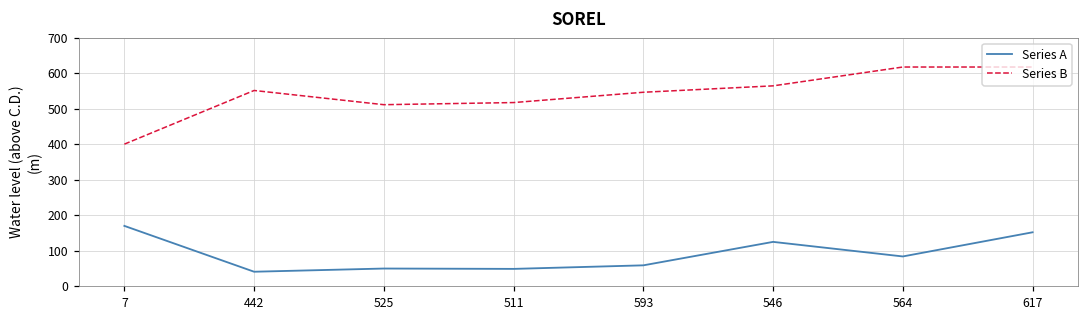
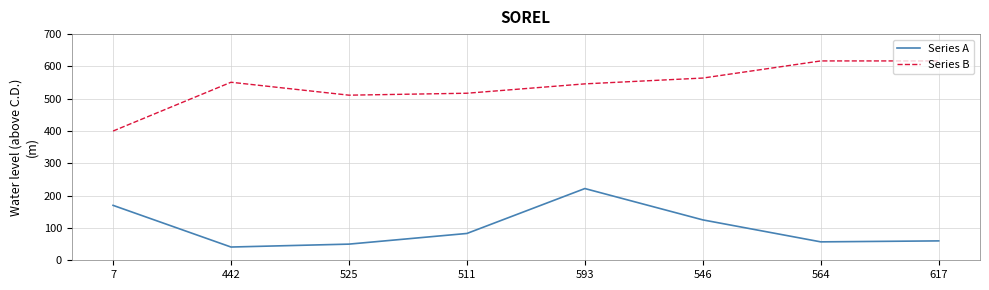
Series A, 511: 50 -> 80
Series A, 593: 60 -> 220
Series A, 564: 80 -> 60
Series A, 617: 150 -> 60
